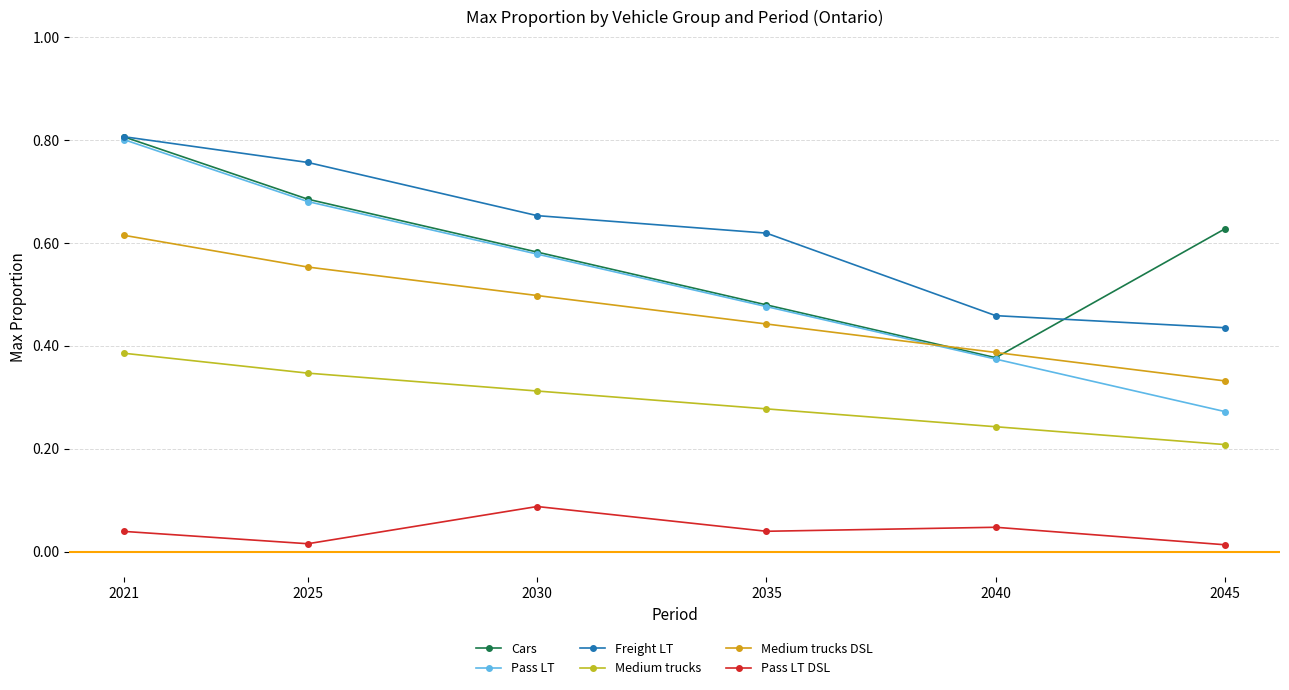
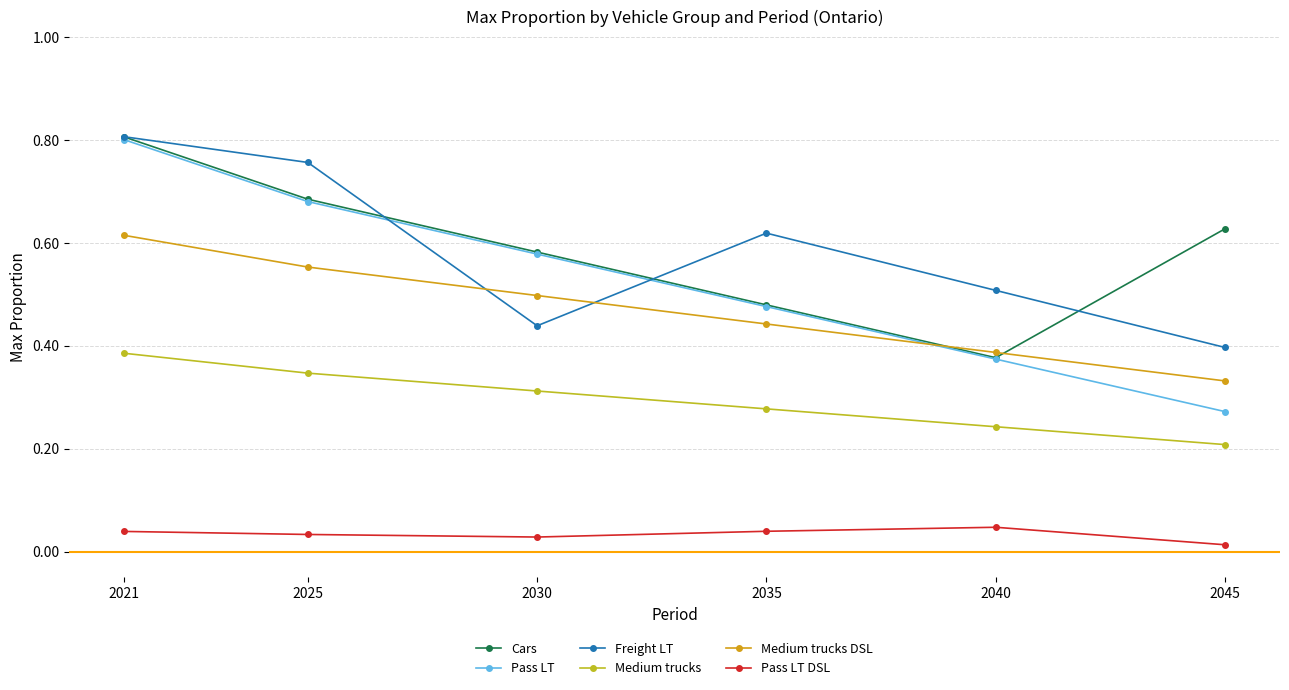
Pass LT DSL, 2025: 0.02 -> 0.03
Freight LT, 2030: 0.65 -> 0.44
Pass LT DSL, 2030: 0.09 -> 0.03
Freight LT, 2040: 0.46 -> 0.51
Freight LT, 2045: 0.44 -> 0.40
